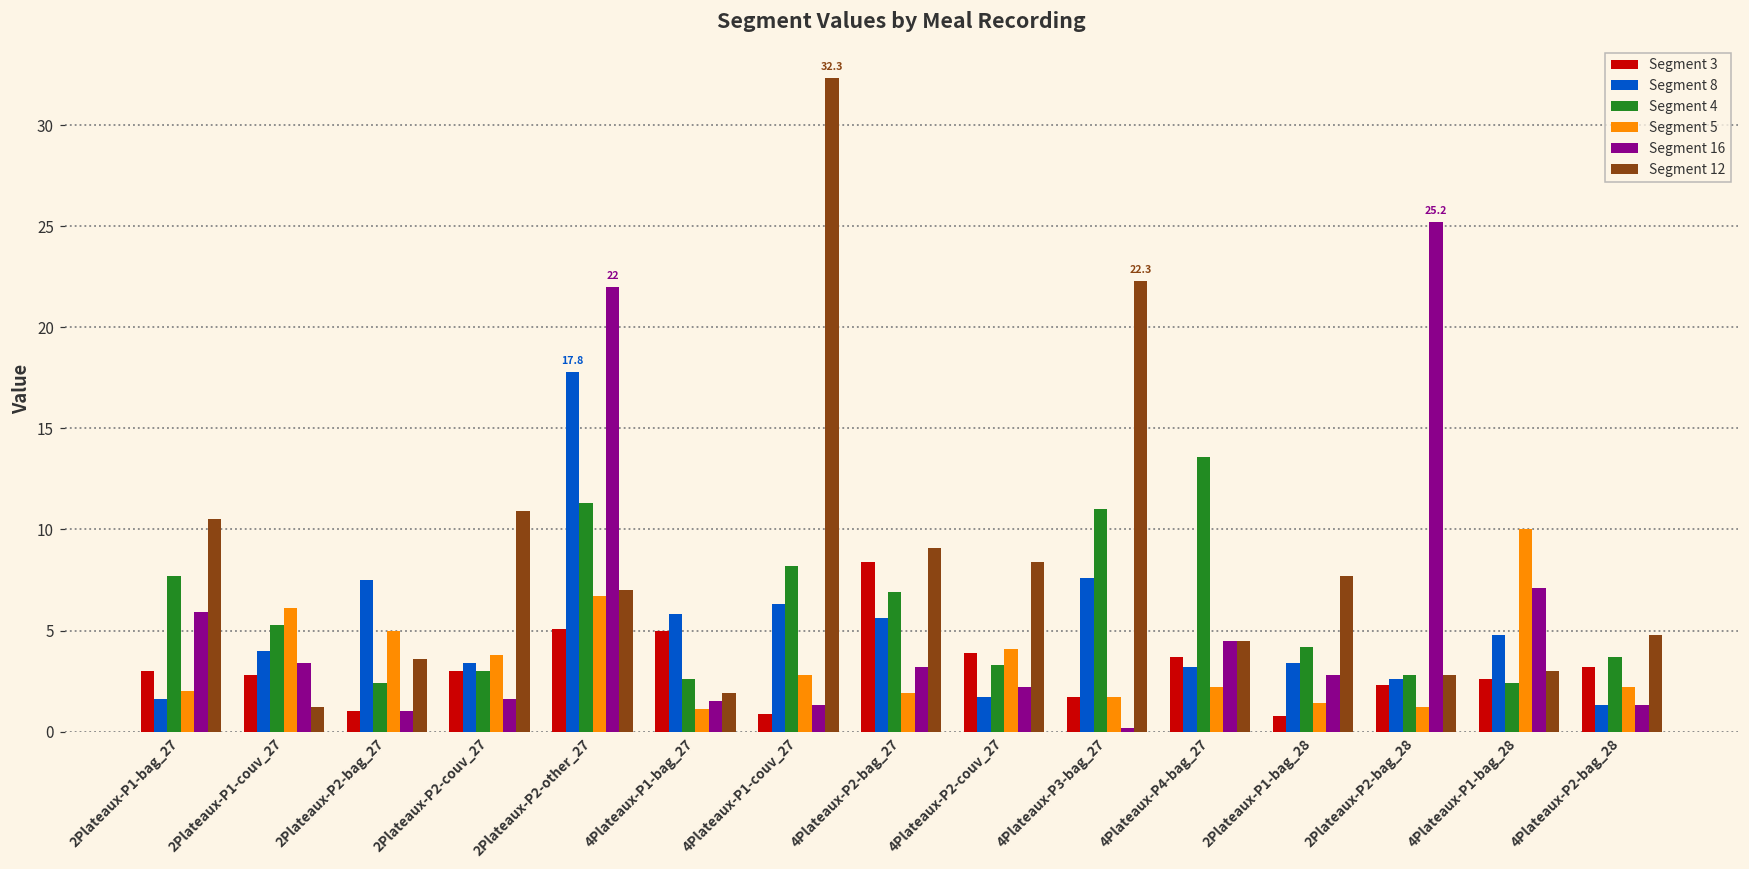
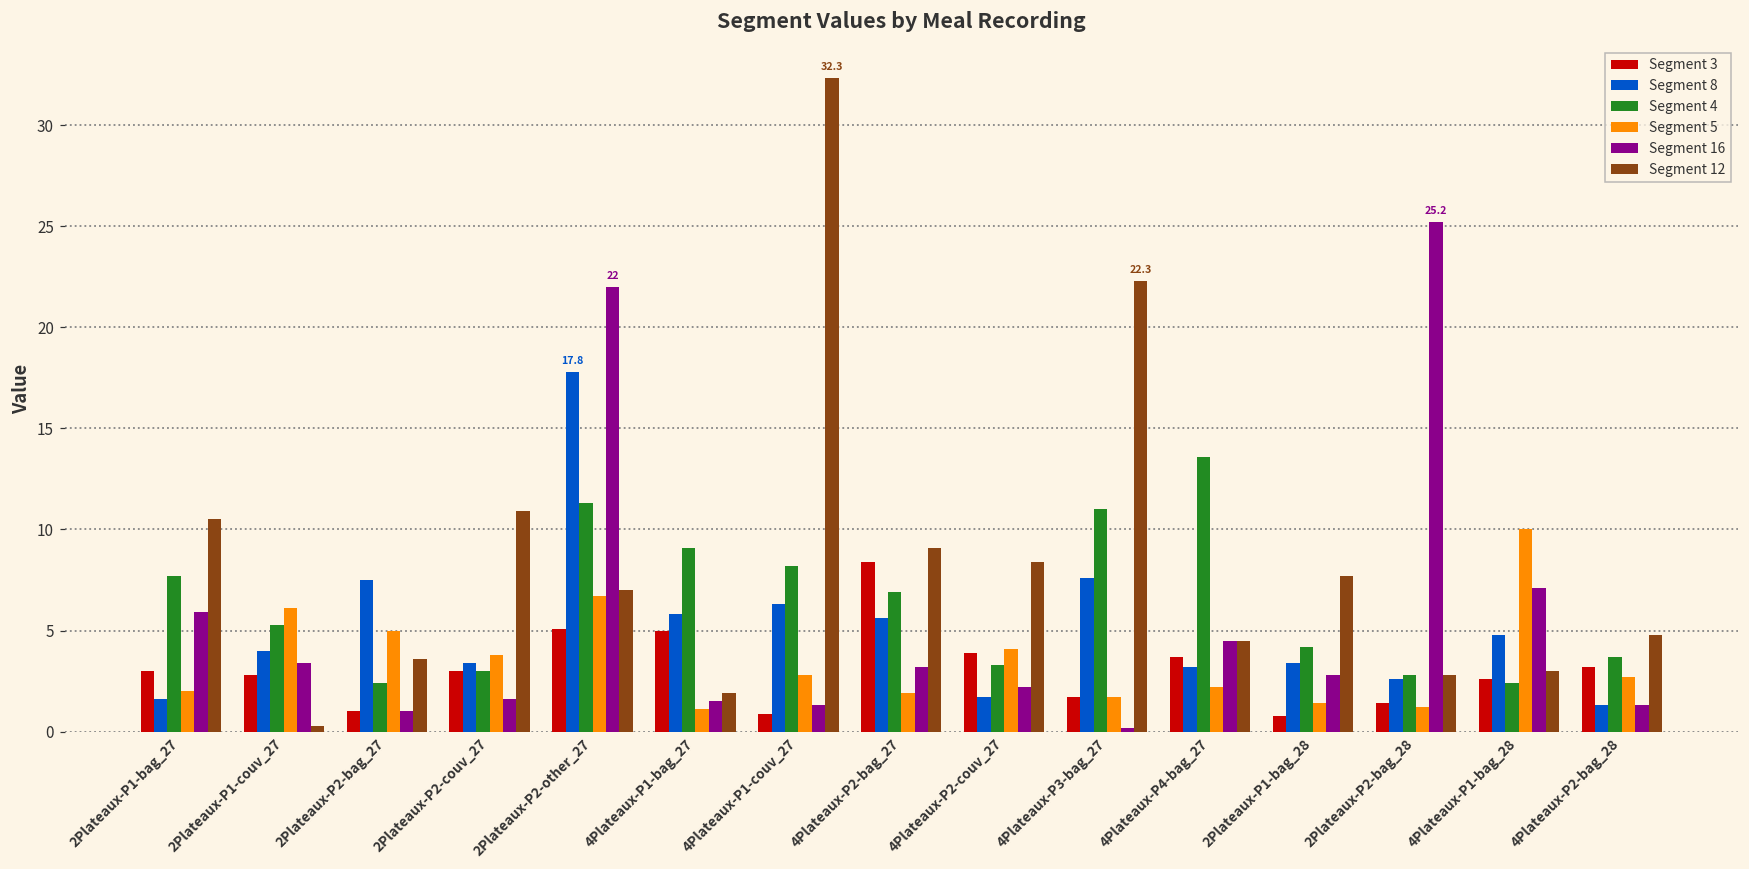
Segment 12, 2Plateaux-P1-couv_27: 1.2 -> 0.3
Segment 4, 4Plateaux-P1-bag_27: 2.6 -> 9.1
Segment 3, 2Plateaux-P2-bag_28: 2.3 -> 1.4
Segment 5, 4Plateaux-P2-bag_28: 2.2 -> 2.7
